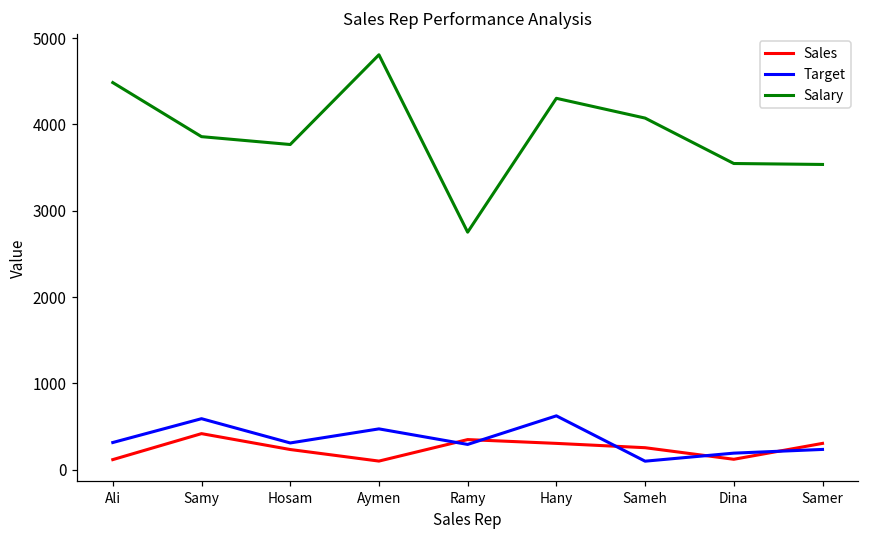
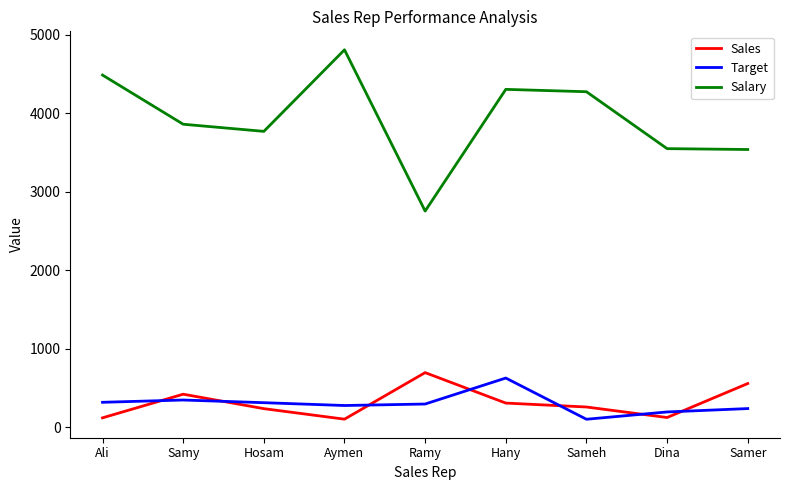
Target, Samy: 600 -> 300
Target, Aymen: 500 -> 300
Sales, Ramy: 400 -> 700
Salary, Sameh: 4100 -> 4300
Sales, Samer: 300 -> 600
